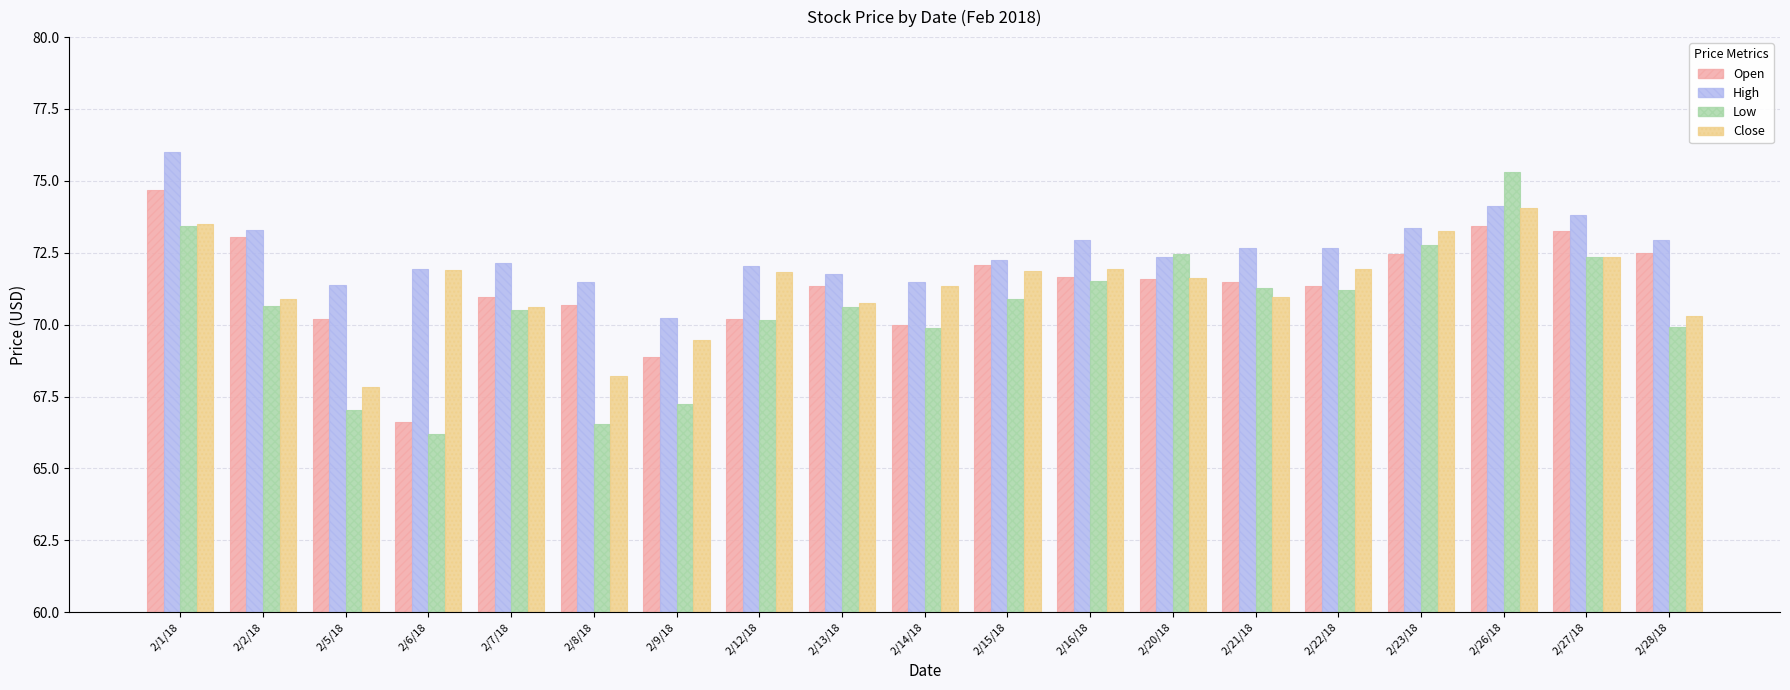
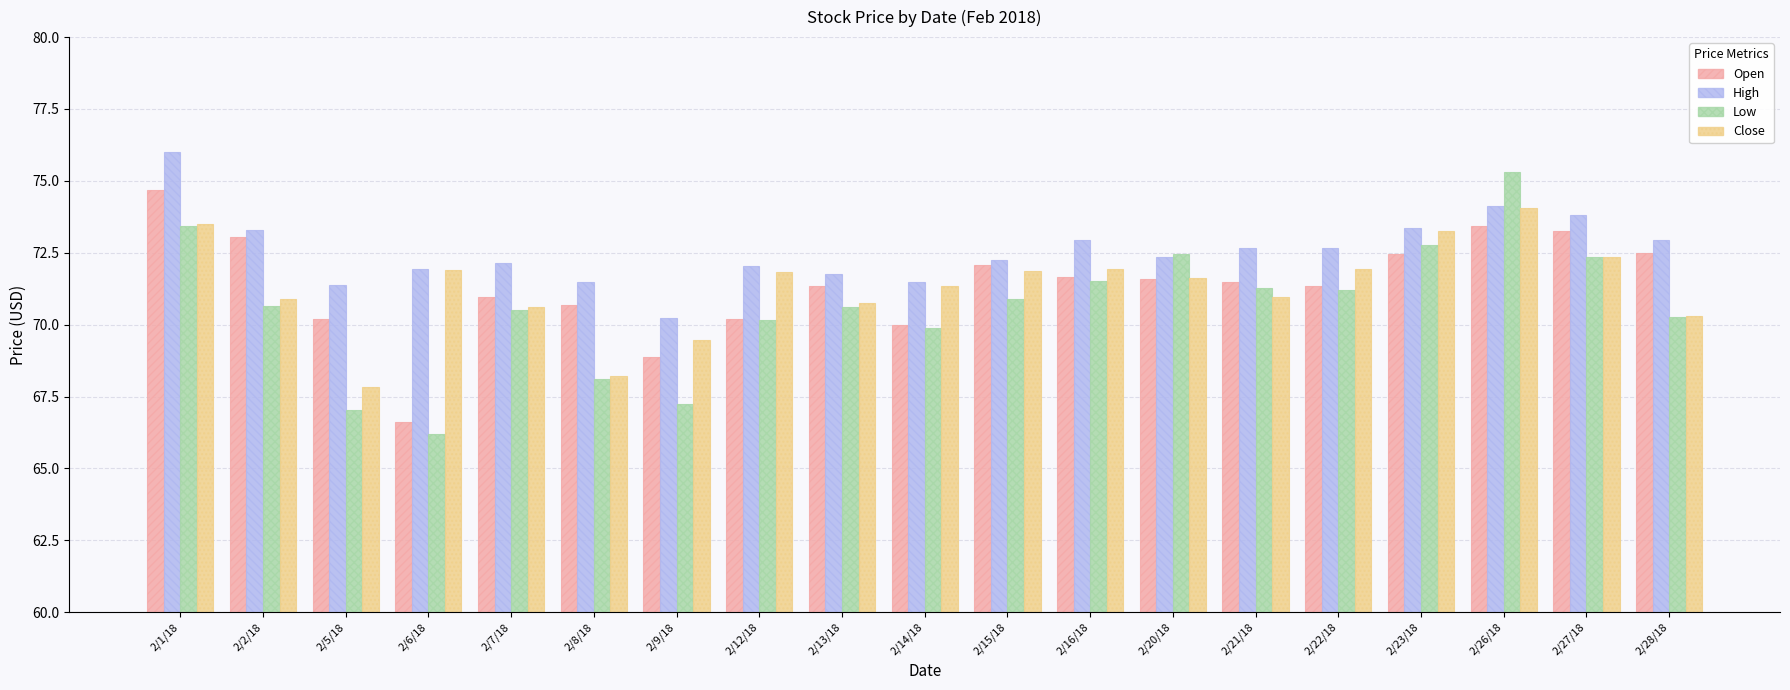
Low, 2/8/18: 66.6 -> 68.1
Low, 2/28/18: 69.9 -> 70.3
